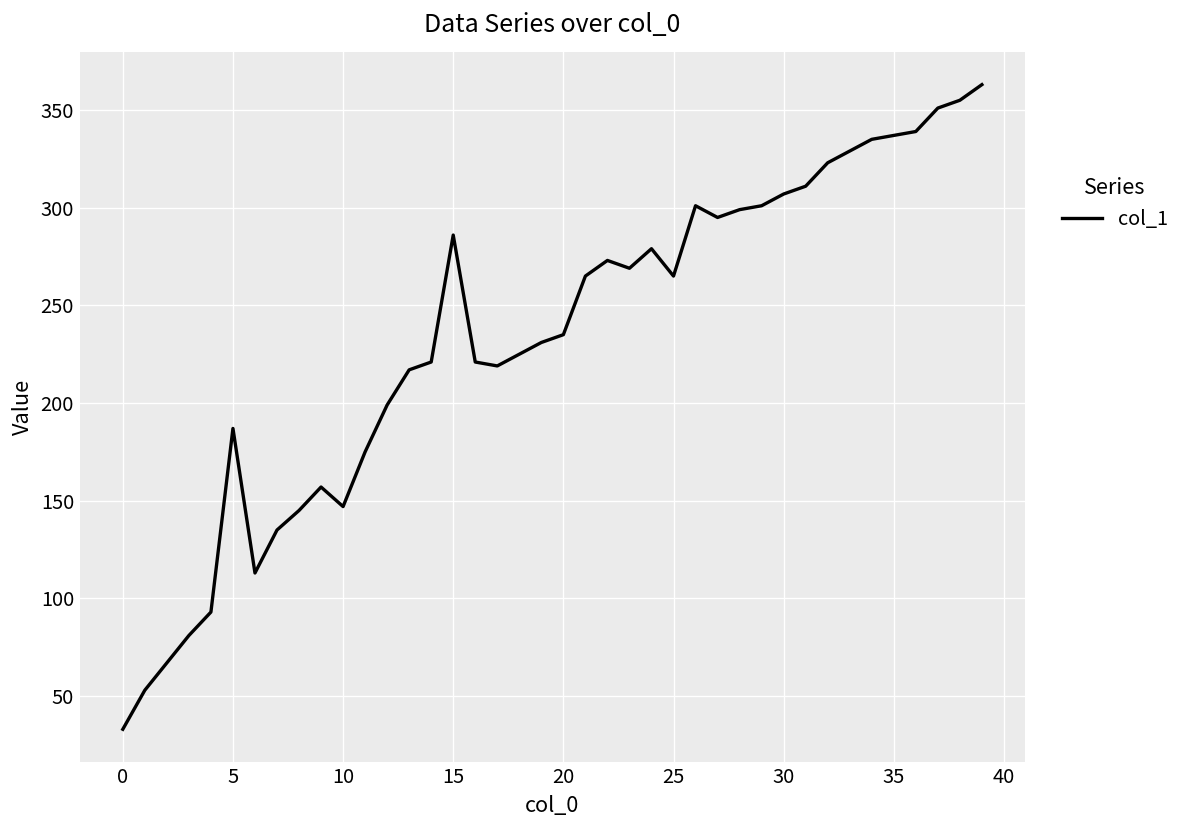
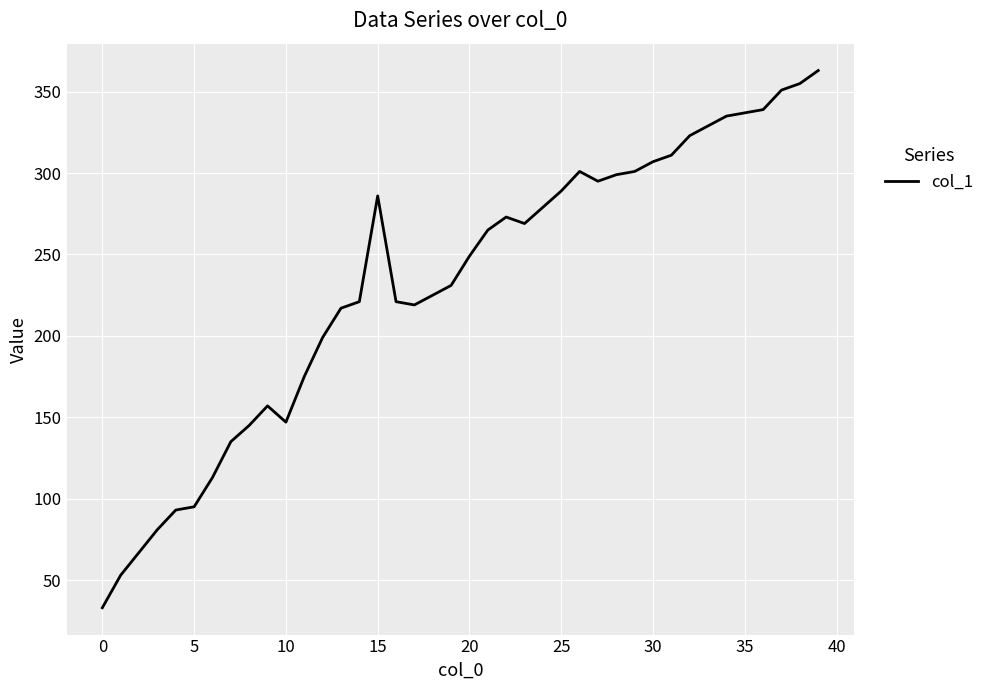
5: 187 -> 95
20: 235 -> 249
25: 265 -> 289
